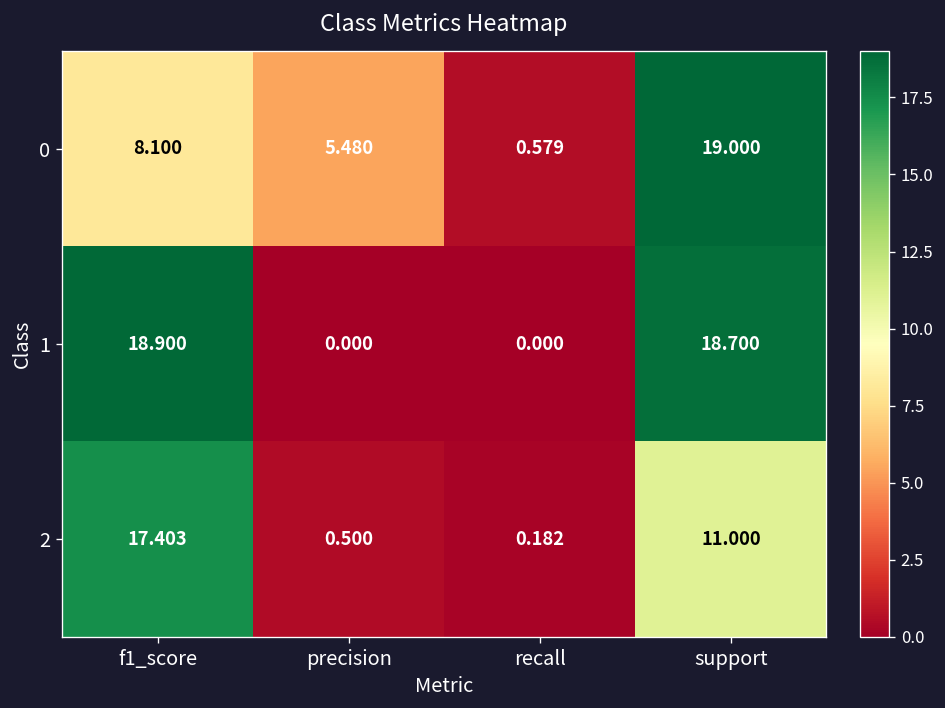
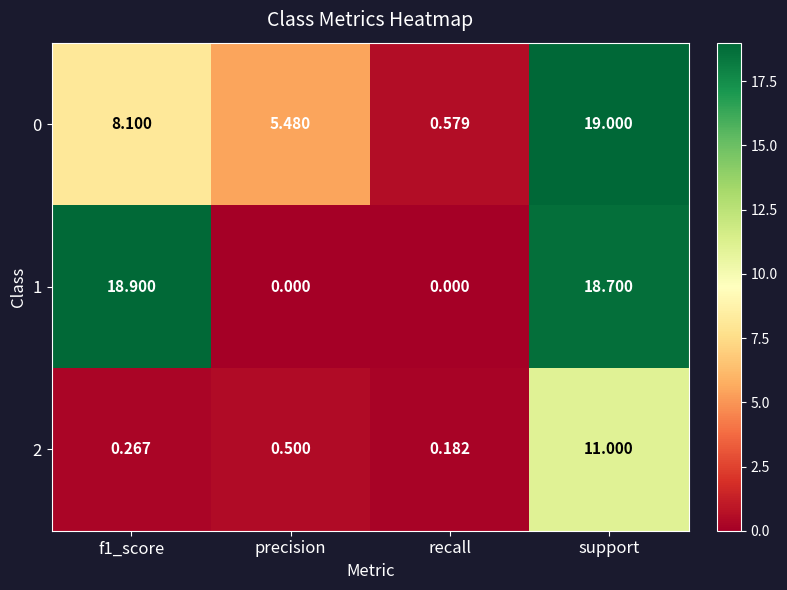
2, f1_score: 17.403 -> 0.267
